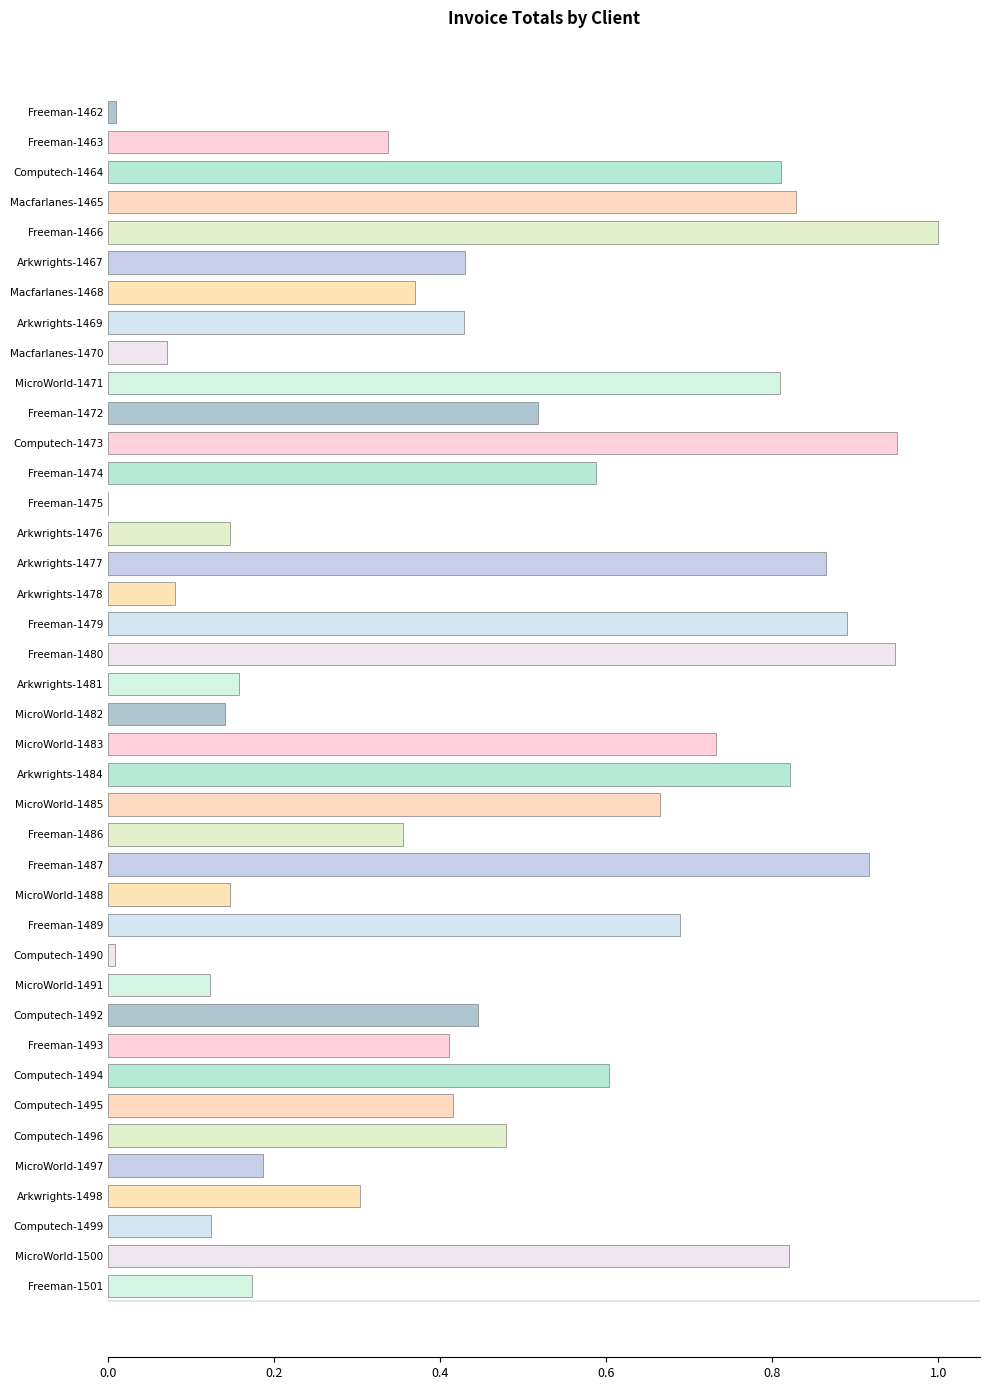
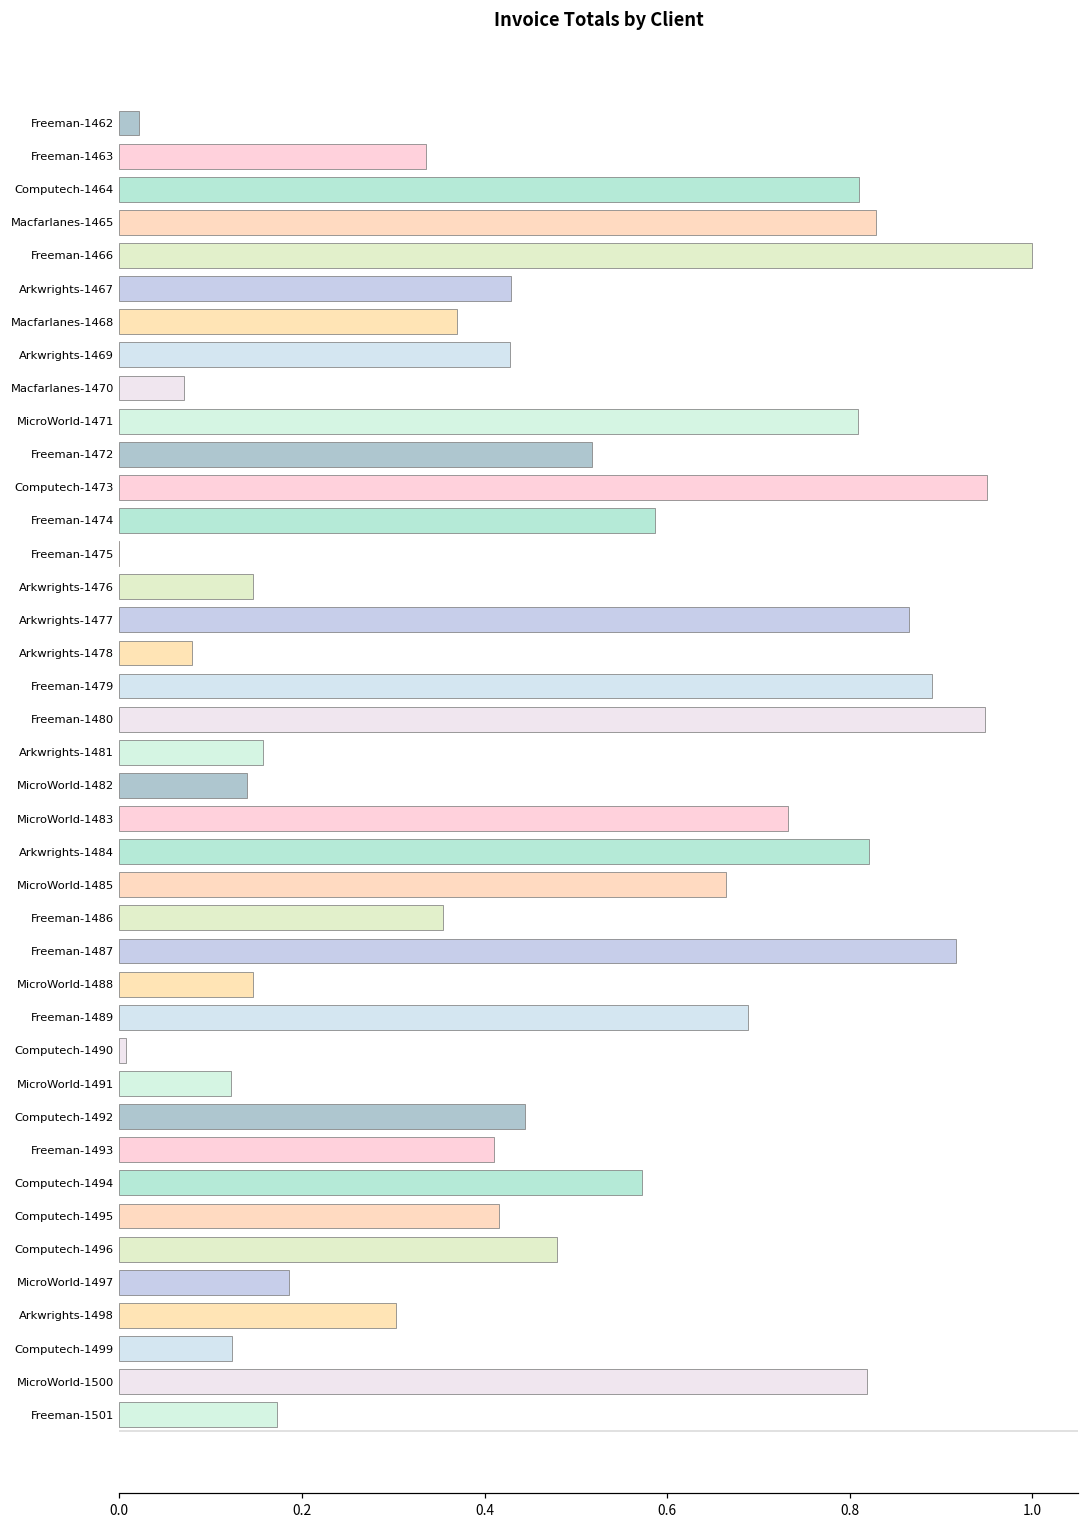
Freeman-1462: 0.01 -> 0.02
Computech-1494: 0.60 -> 0.57
